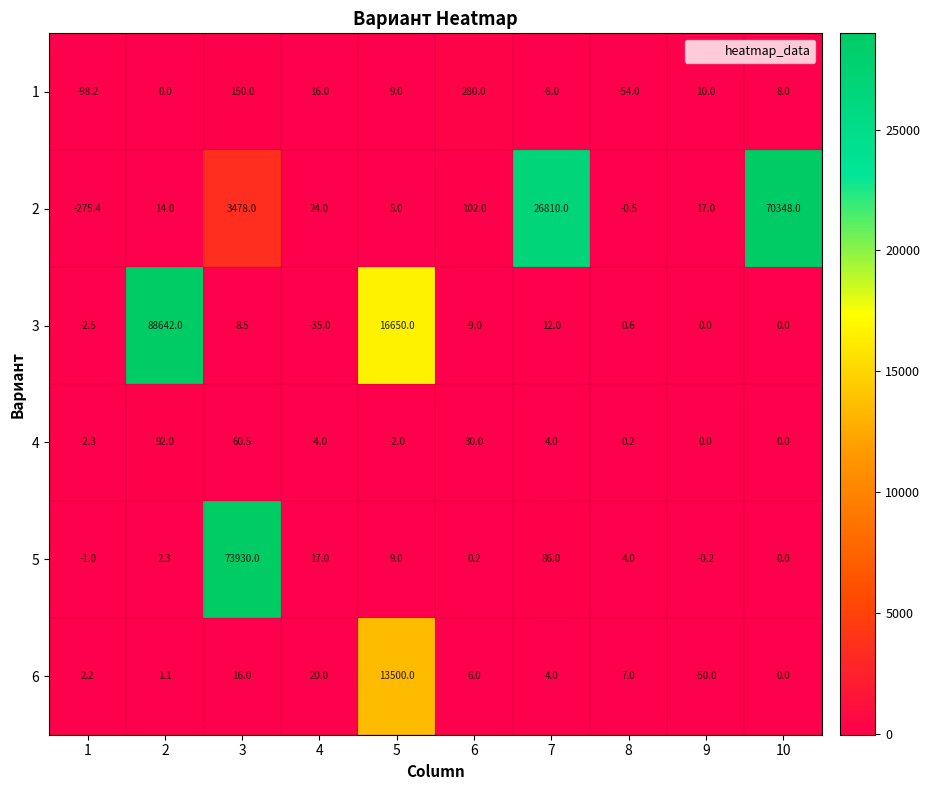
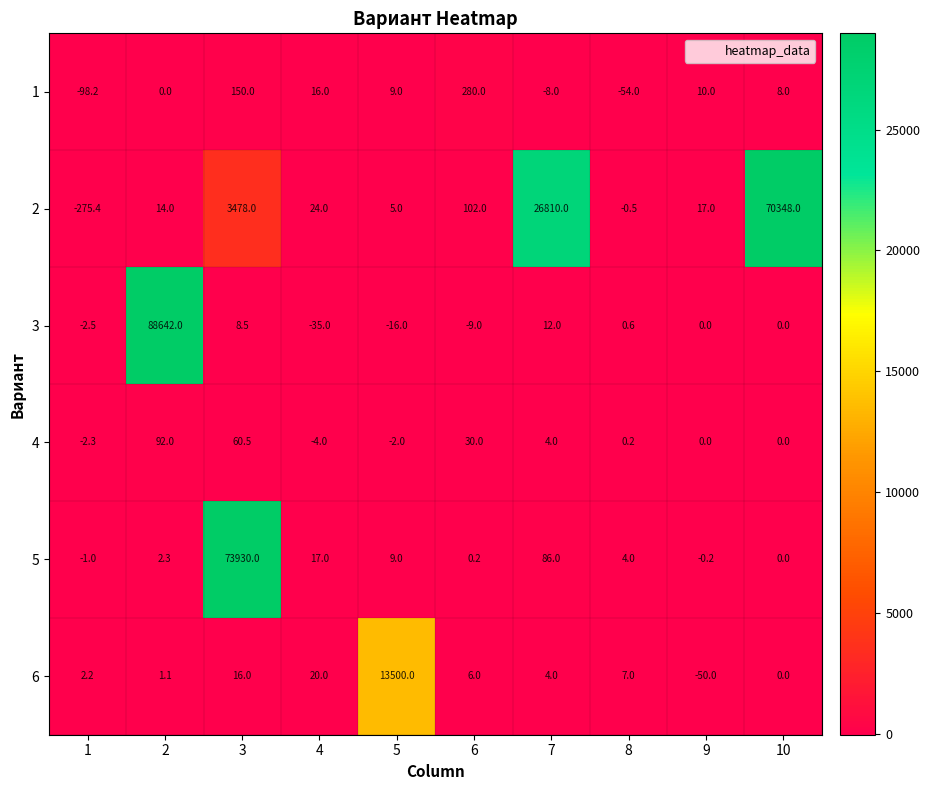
3, 5: 16650.0 -> -16.0
